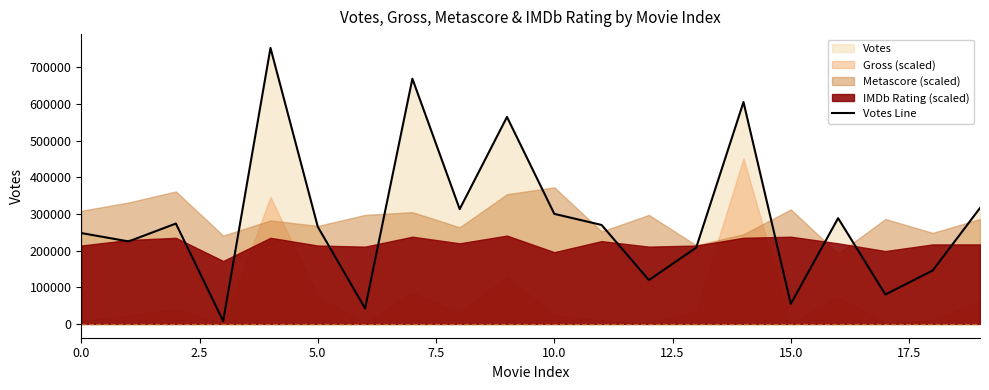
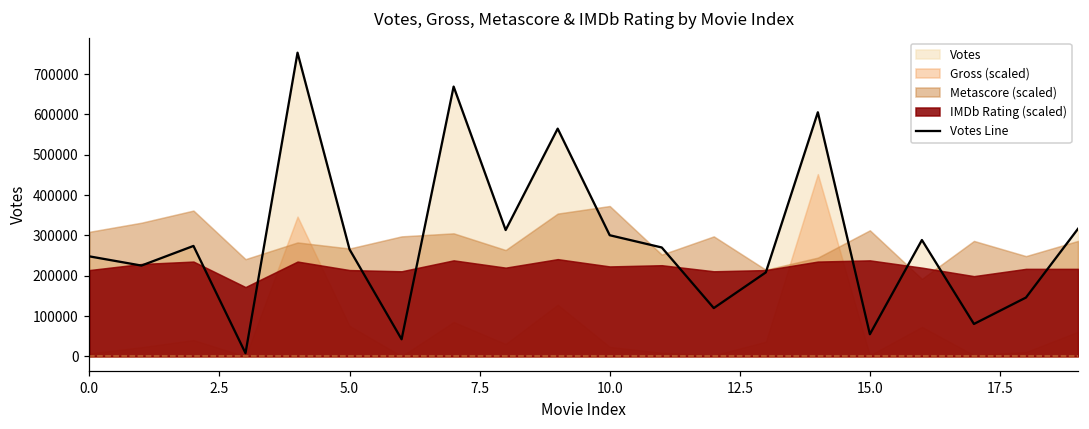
IMDb Rating (scaled), 10.0: 200000 -> 220000
